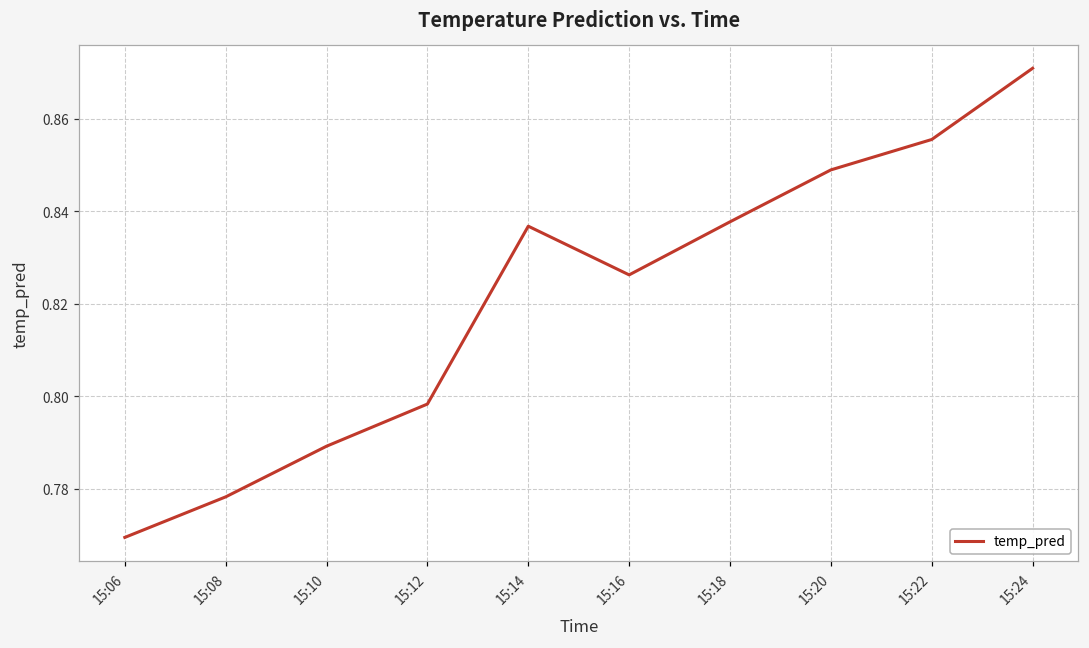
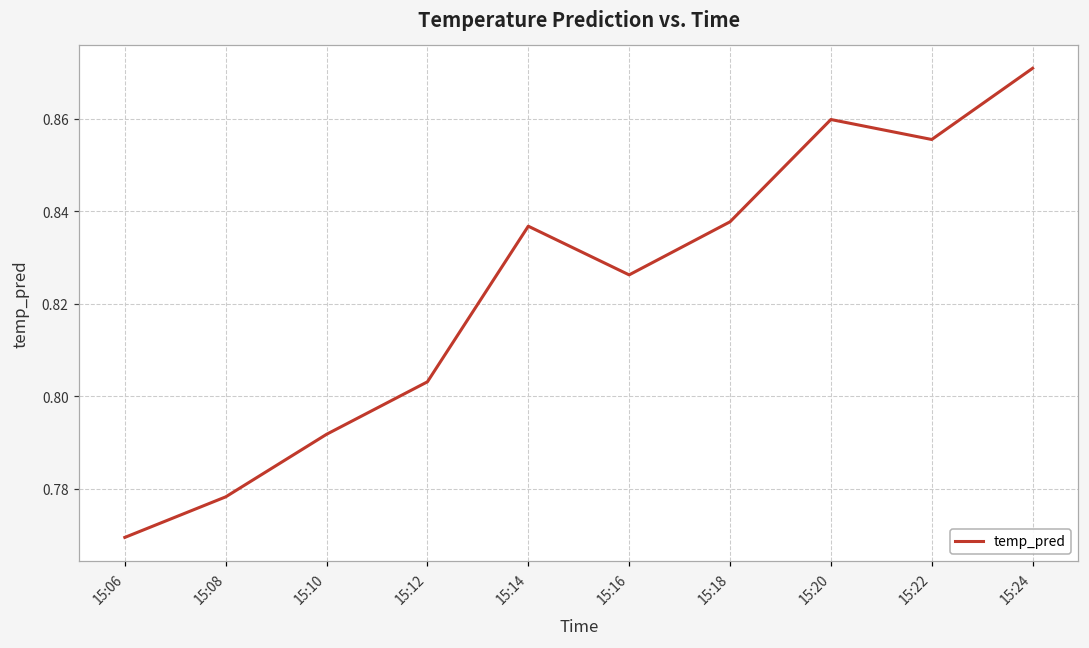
15:10: 0.789 -> 0.792
15:12: 0.798 -> 0.803
15:20: 0.849 -> 0.860
